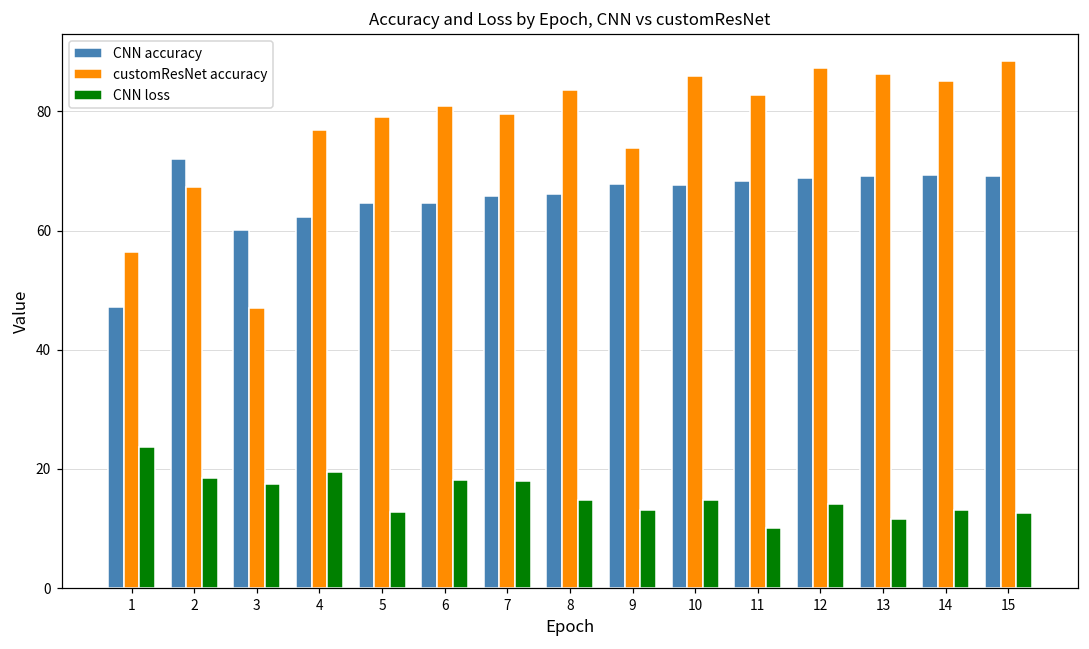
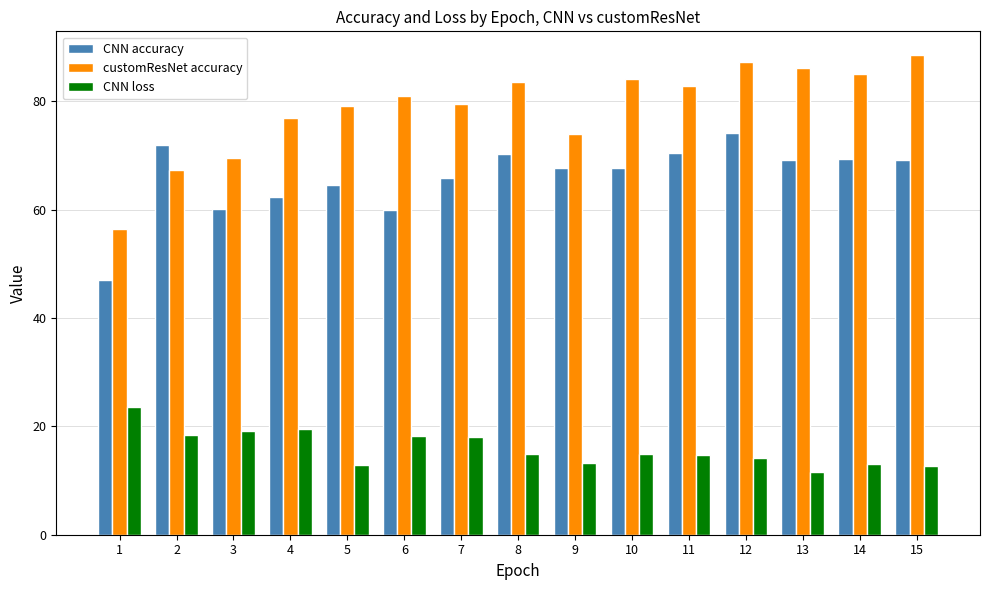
customResNet accuracy, 3: 47 -> 70
CNN loss, 3: 18 -> 19
CNN accuracy, 6: 65 -> 60
CNN accuracy, 8: 66 -> 70
customResNet accuracy, 10: 86 -> 84
CNN accuracy, 11: 68 -> 70
CNN loss, 11: 10 -> 15
CNN accuracy, 12: 69 -> 74
